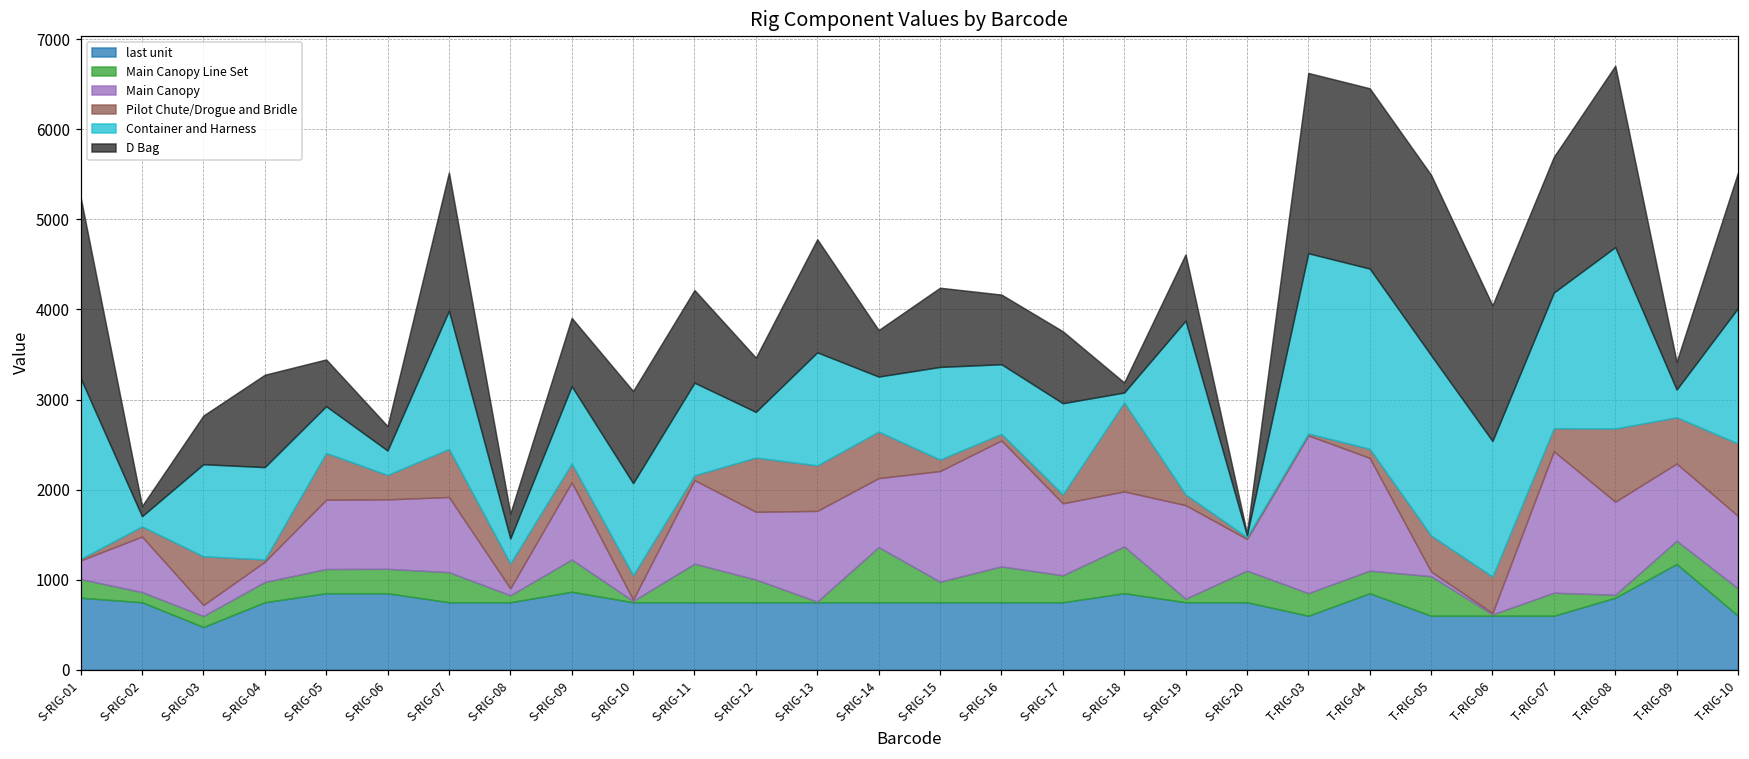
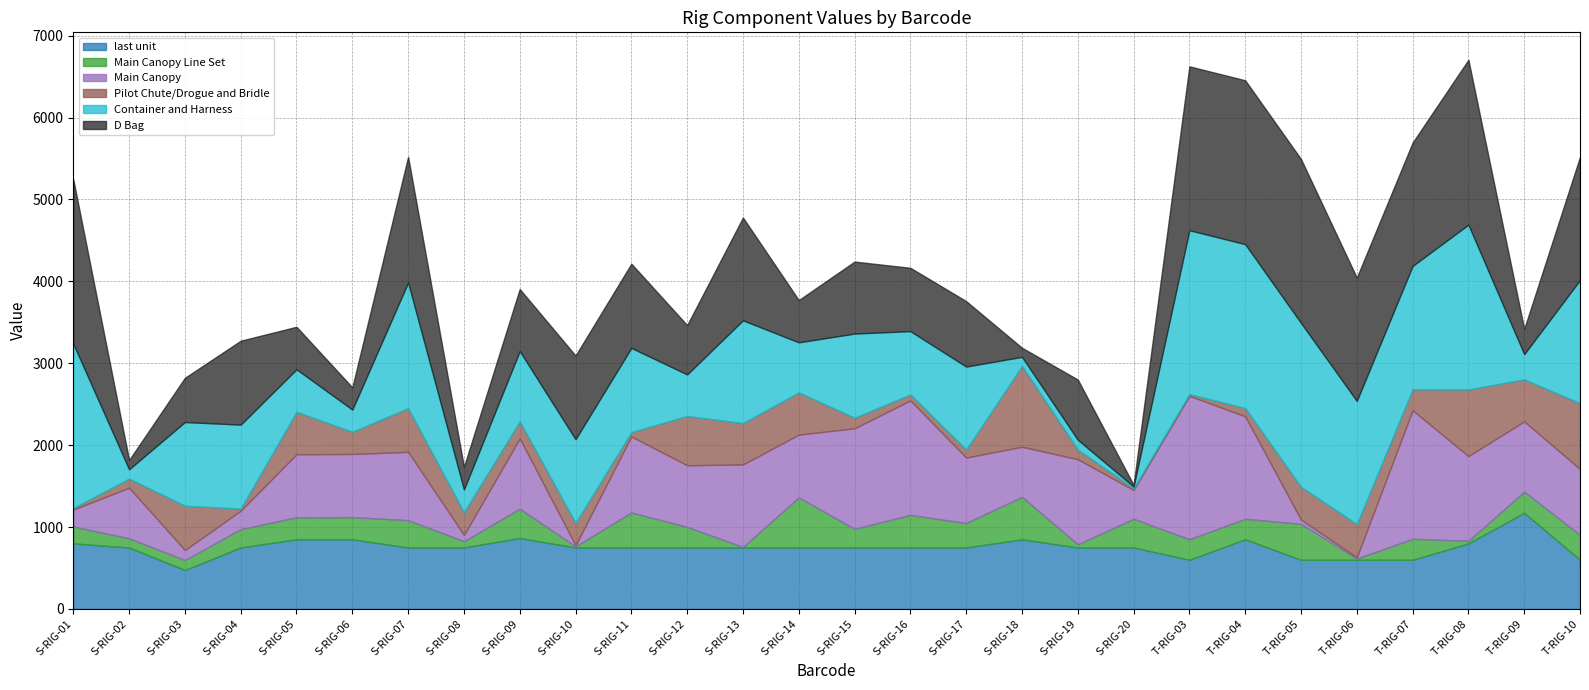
Container and Harness, S-RIG-19: 1900 -> 100
